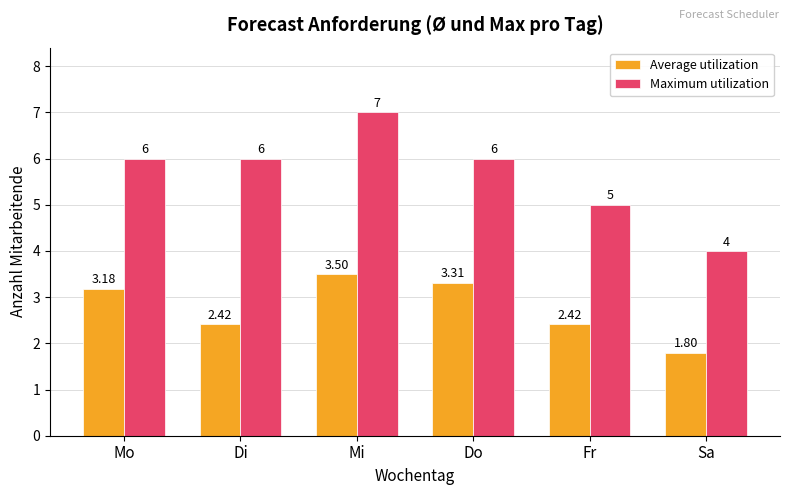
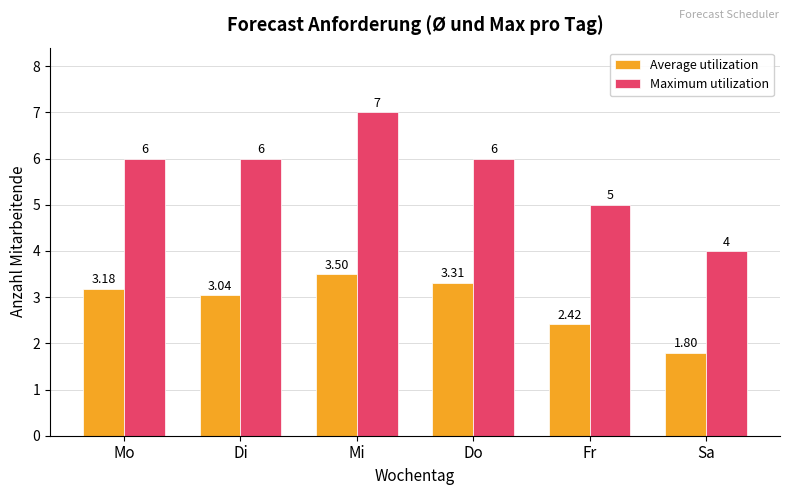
Average utilization, Di: 2.42 -> 3.04
